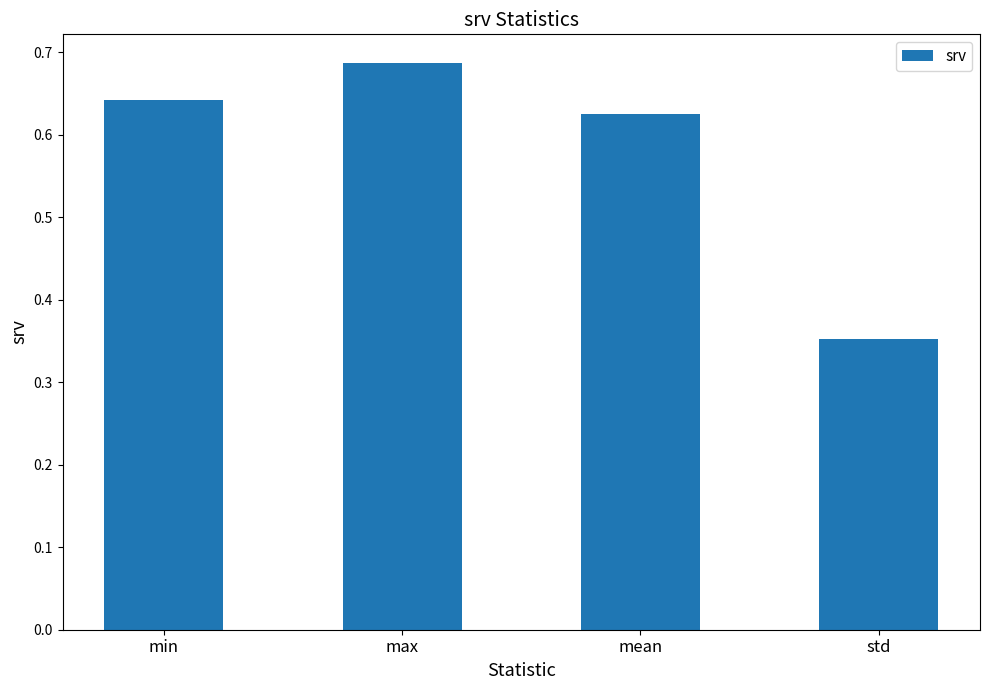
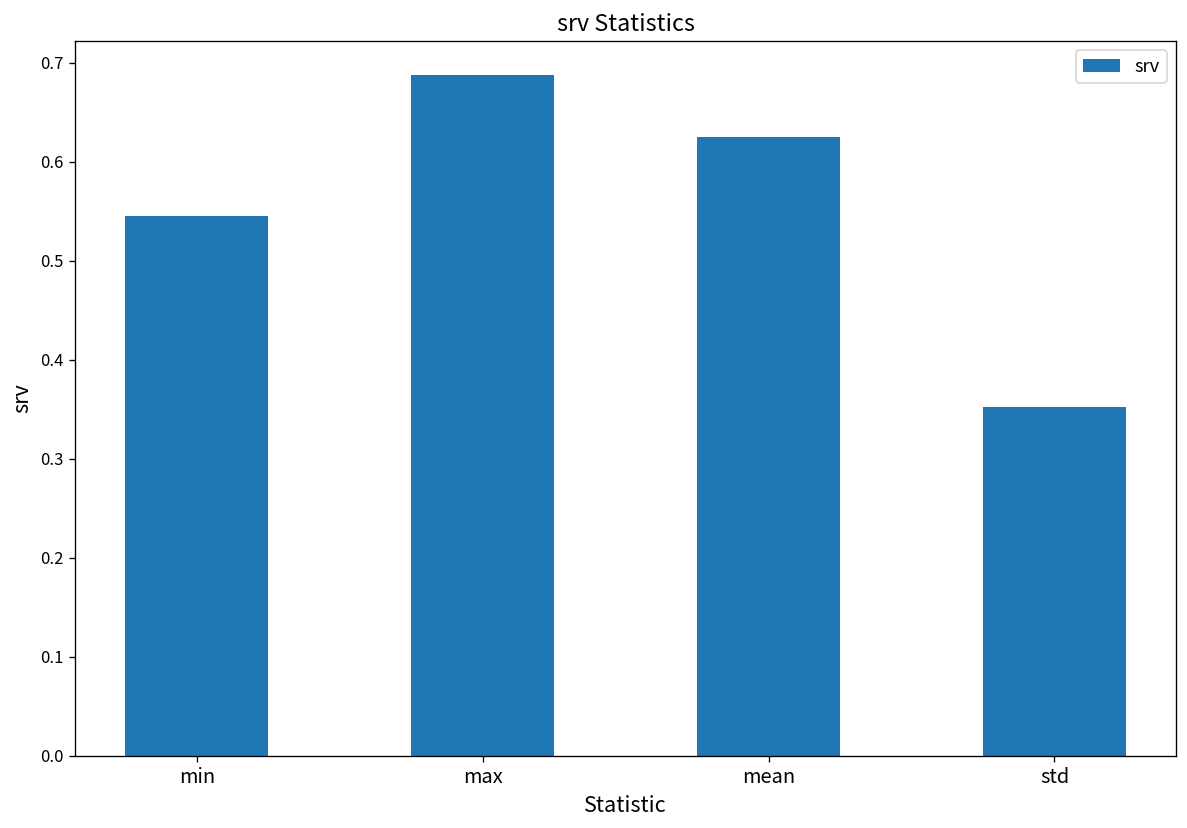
min: 0.64 -> 0.55
